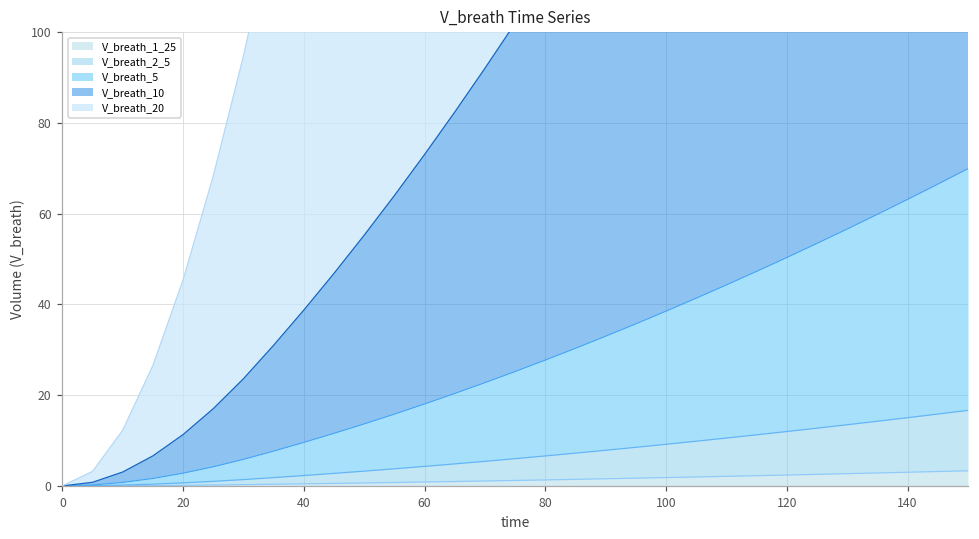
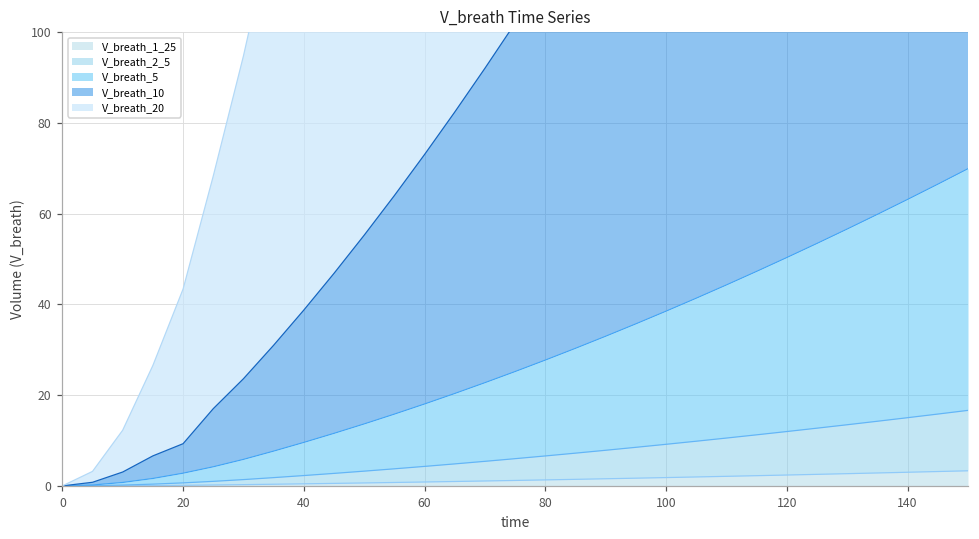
V_breath_10, 20: 9 -> 7
